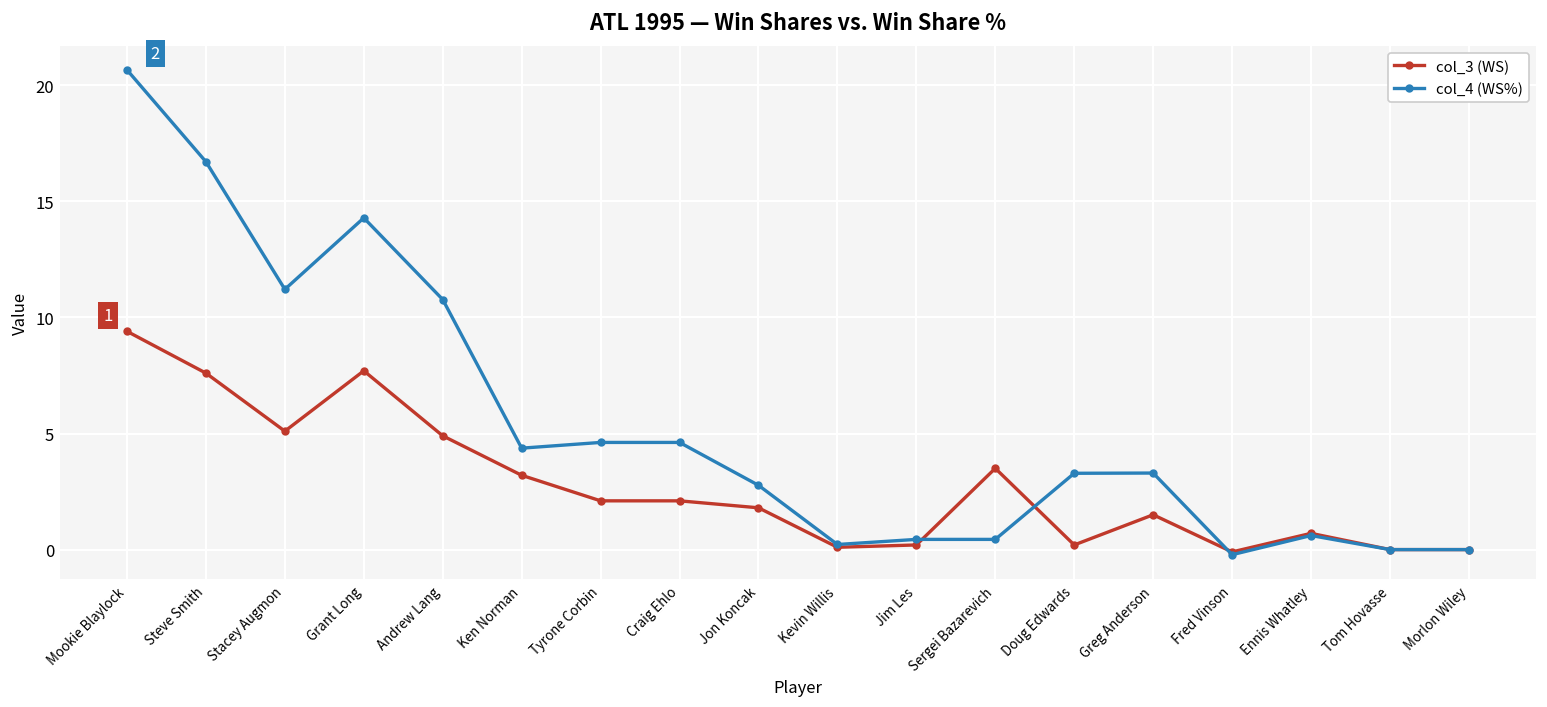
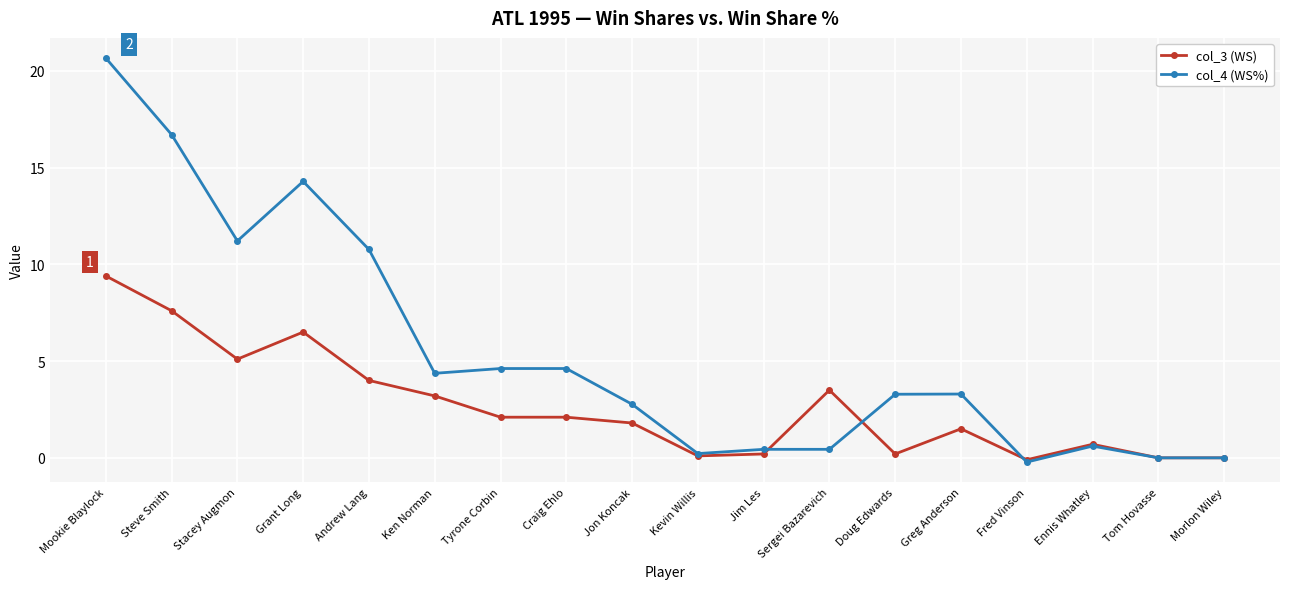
col_3 (WS), Grant Long: 7.7 -> 6.5
col_3 (WS), Andrew Lang: 4.9 -> 4.0
